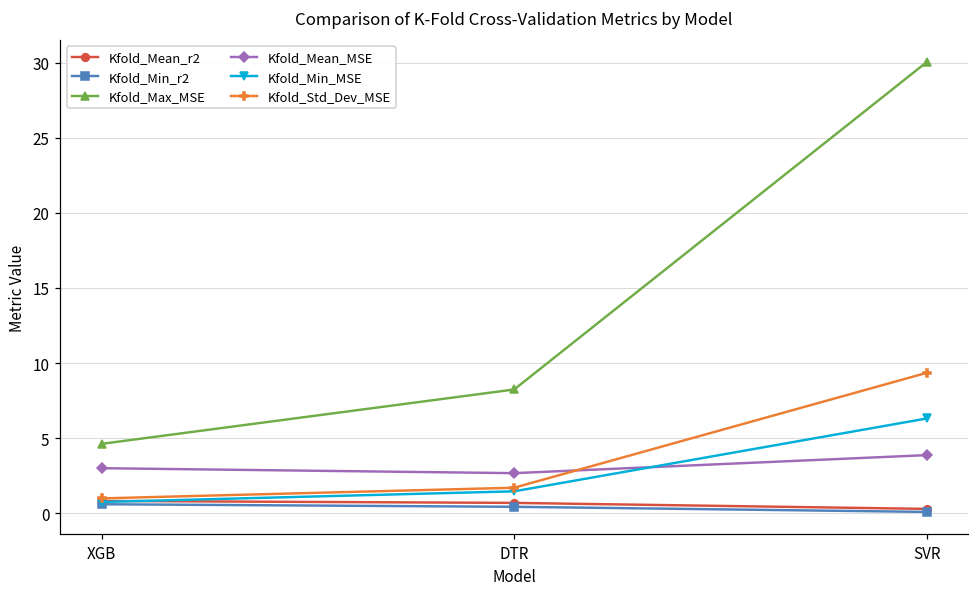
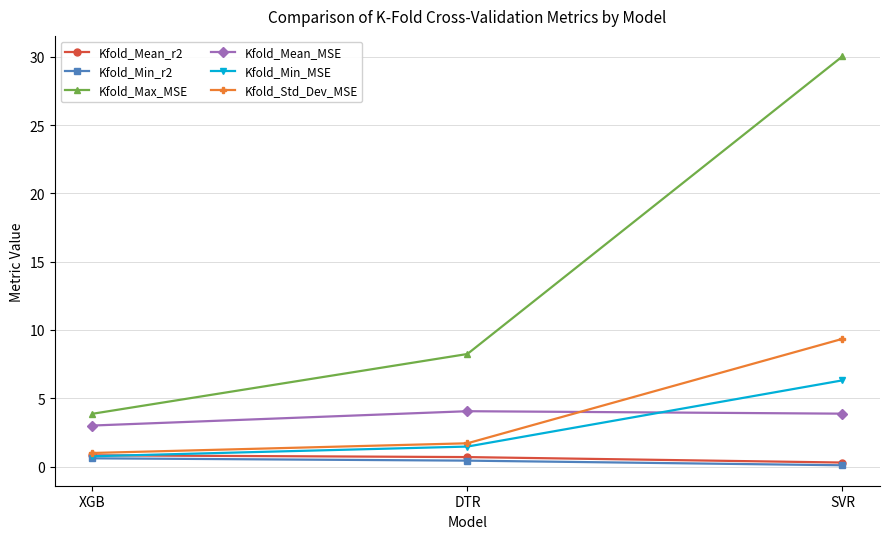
Kfold_Max_MSE, XGB: 4.6 -> 3.9
Kfold_Mean_MSE, DTR: 2.7 -> 4.1
